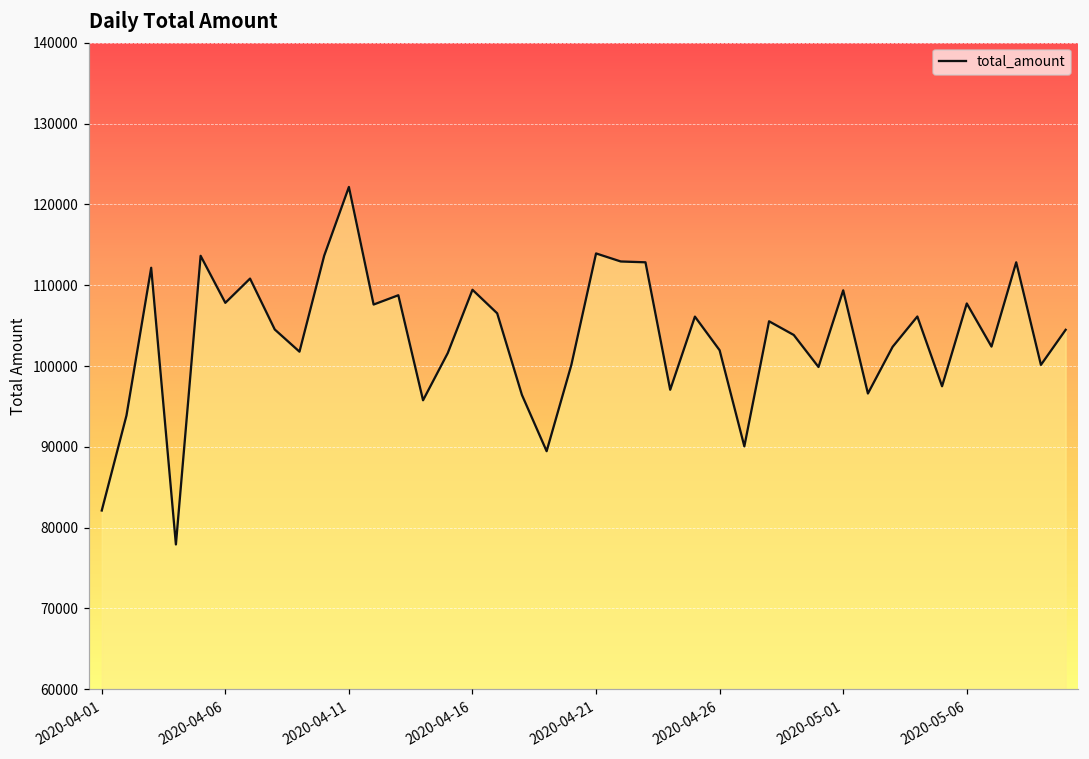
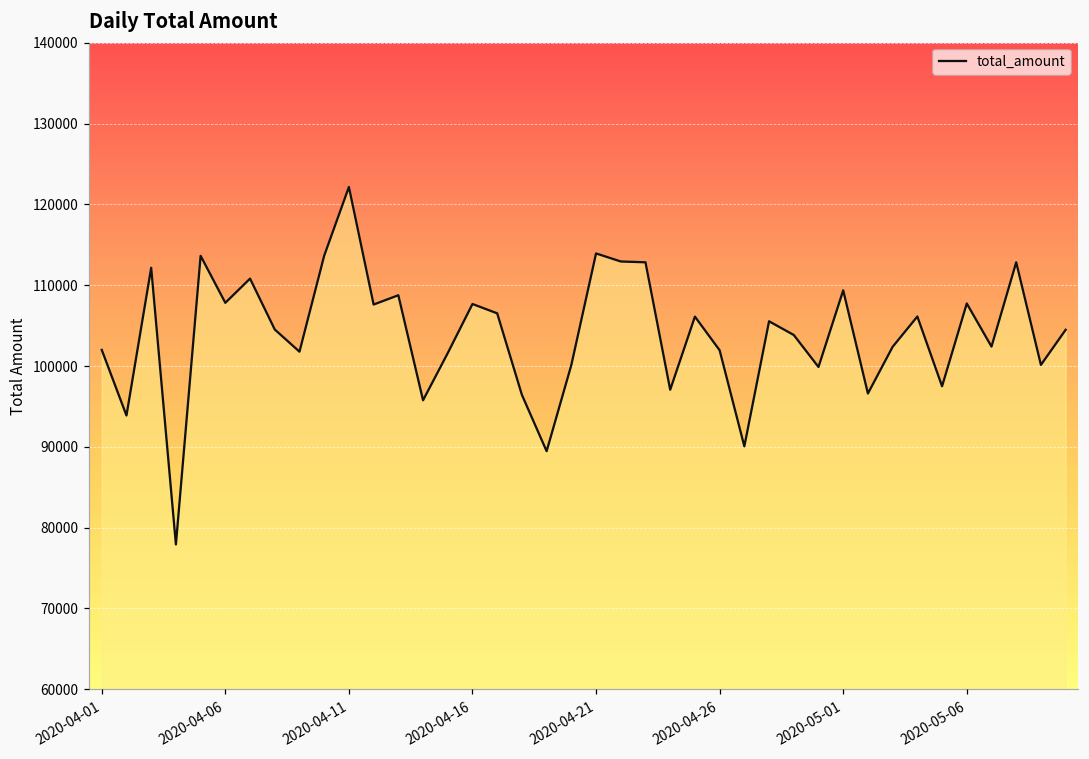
2020-04-01: 82000 -> 102000
2020-04-16: 109000 -> 108000
